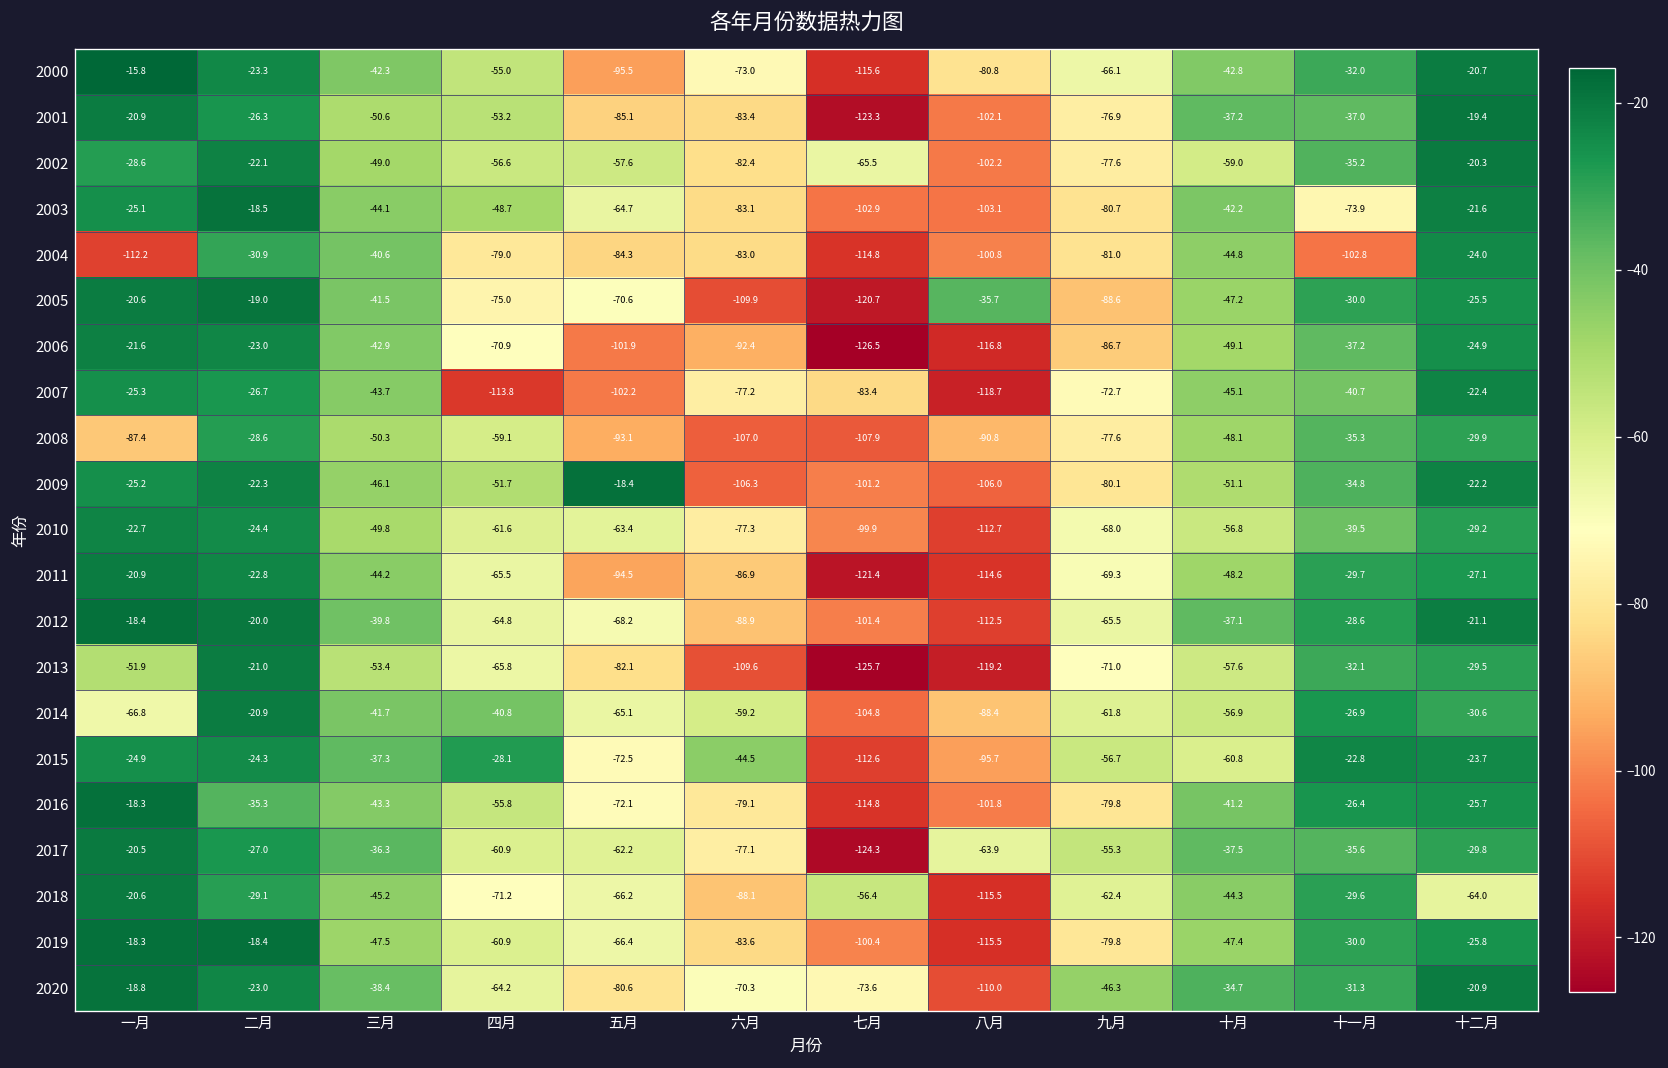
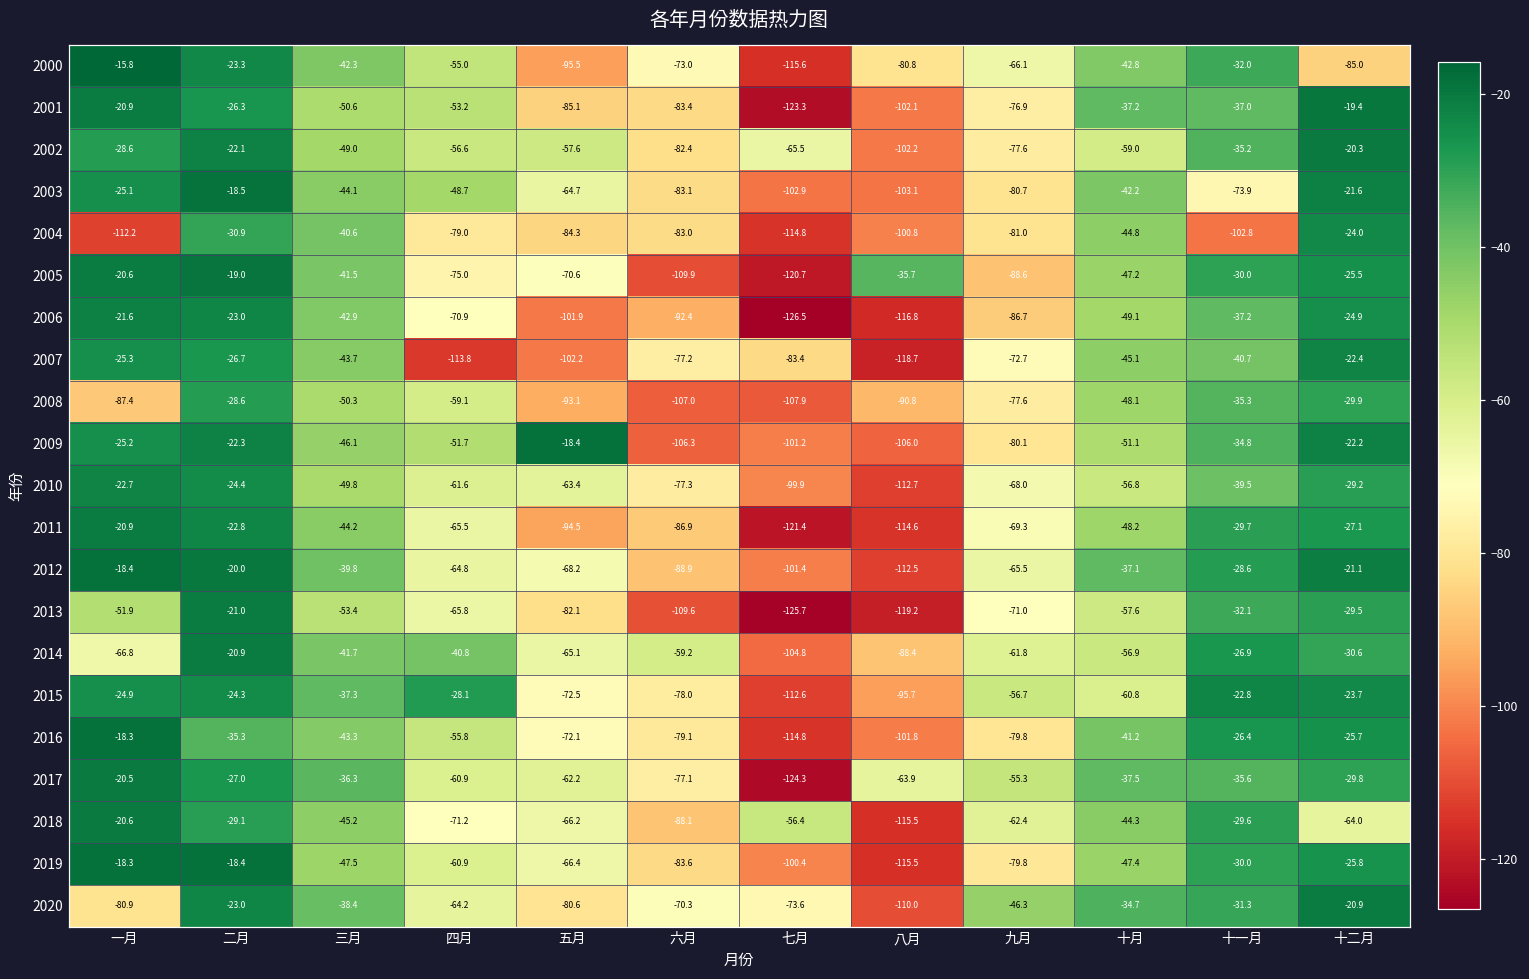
2000, 十二月: -20.7 -> -85.0
2015, 六月: -44.5 -> -78.0
2020, 一月: -18.8 -> -80.9
